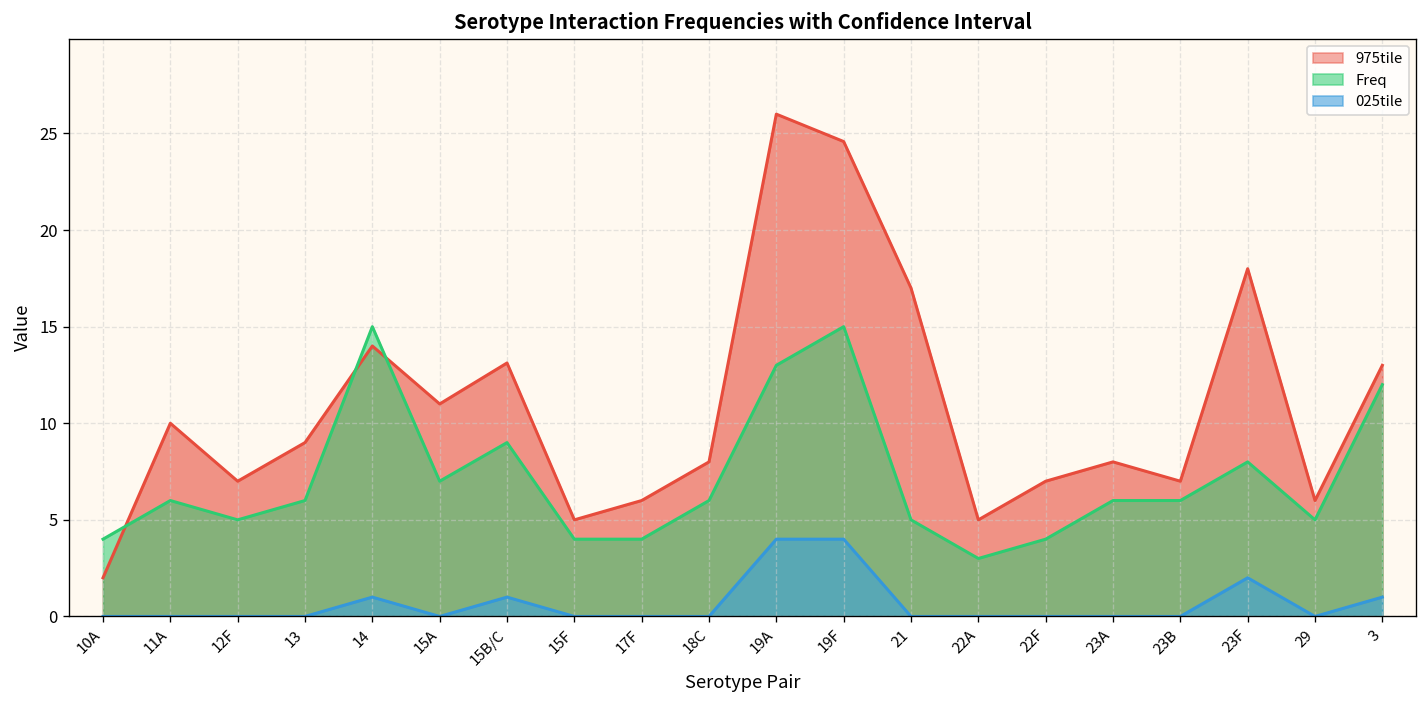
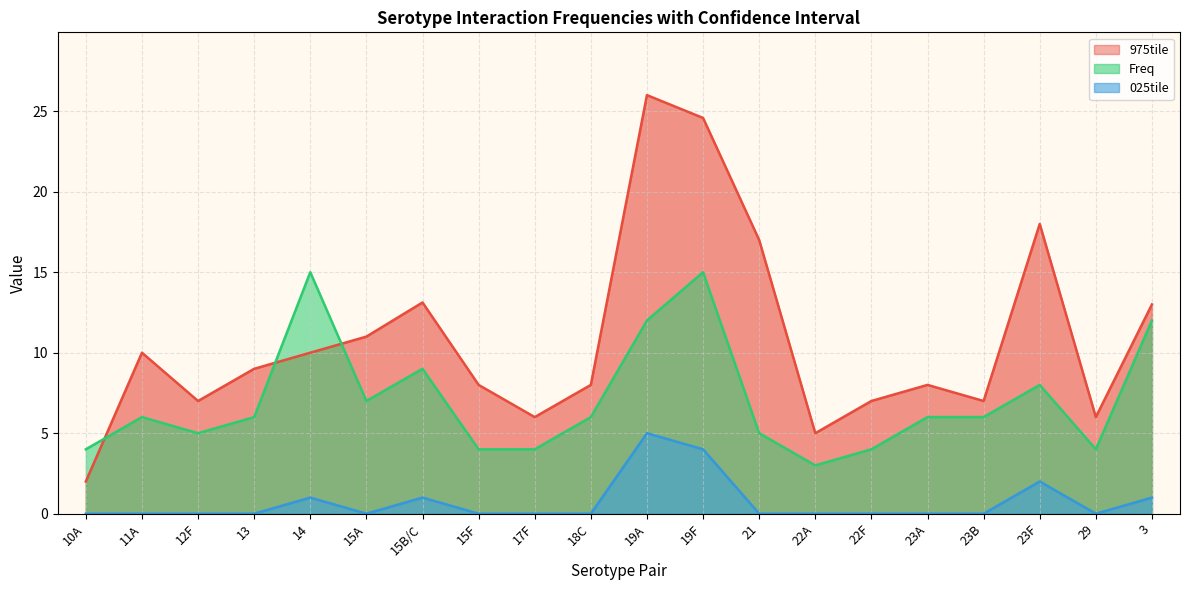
975tile, 14: 14 -> 10
975tile, 15F: 5 -> 8
Freq, 19A: 13 -> 12
025tile, 19A: 4 -> 5
Freq, 29: 5 -> 4
